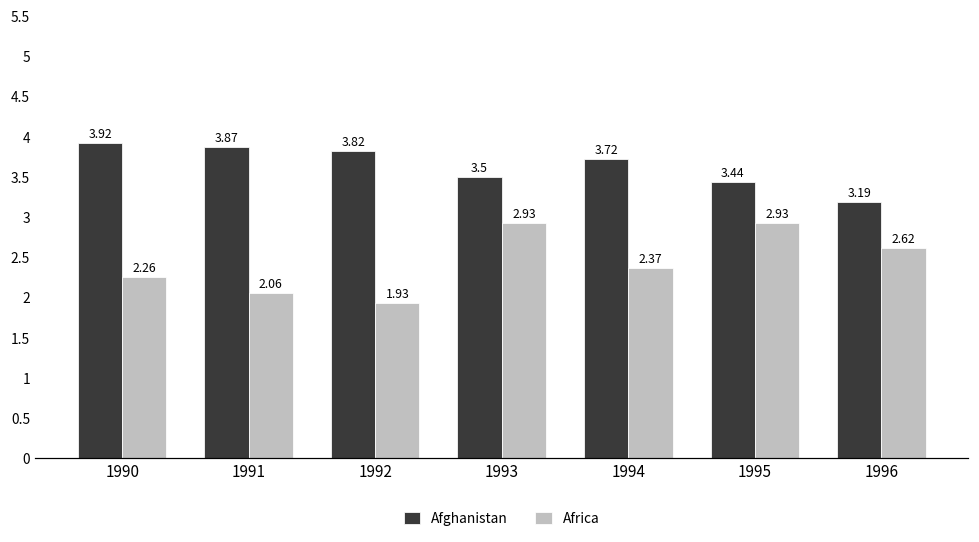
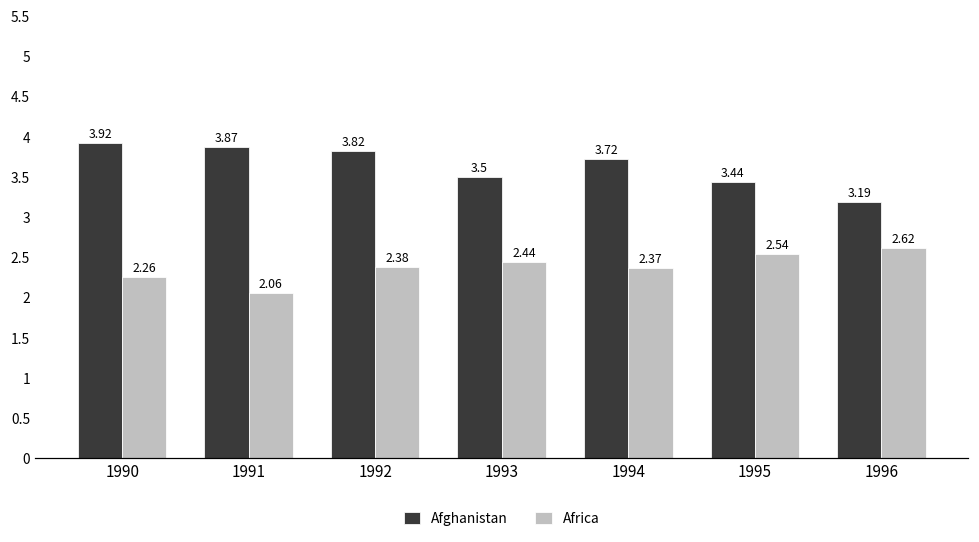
Africa, 1992: 1.93 -> 2.38
Africa, 1993: 2.93 -> 2.44
Africa, 1995: 2.93 -> 2.54
